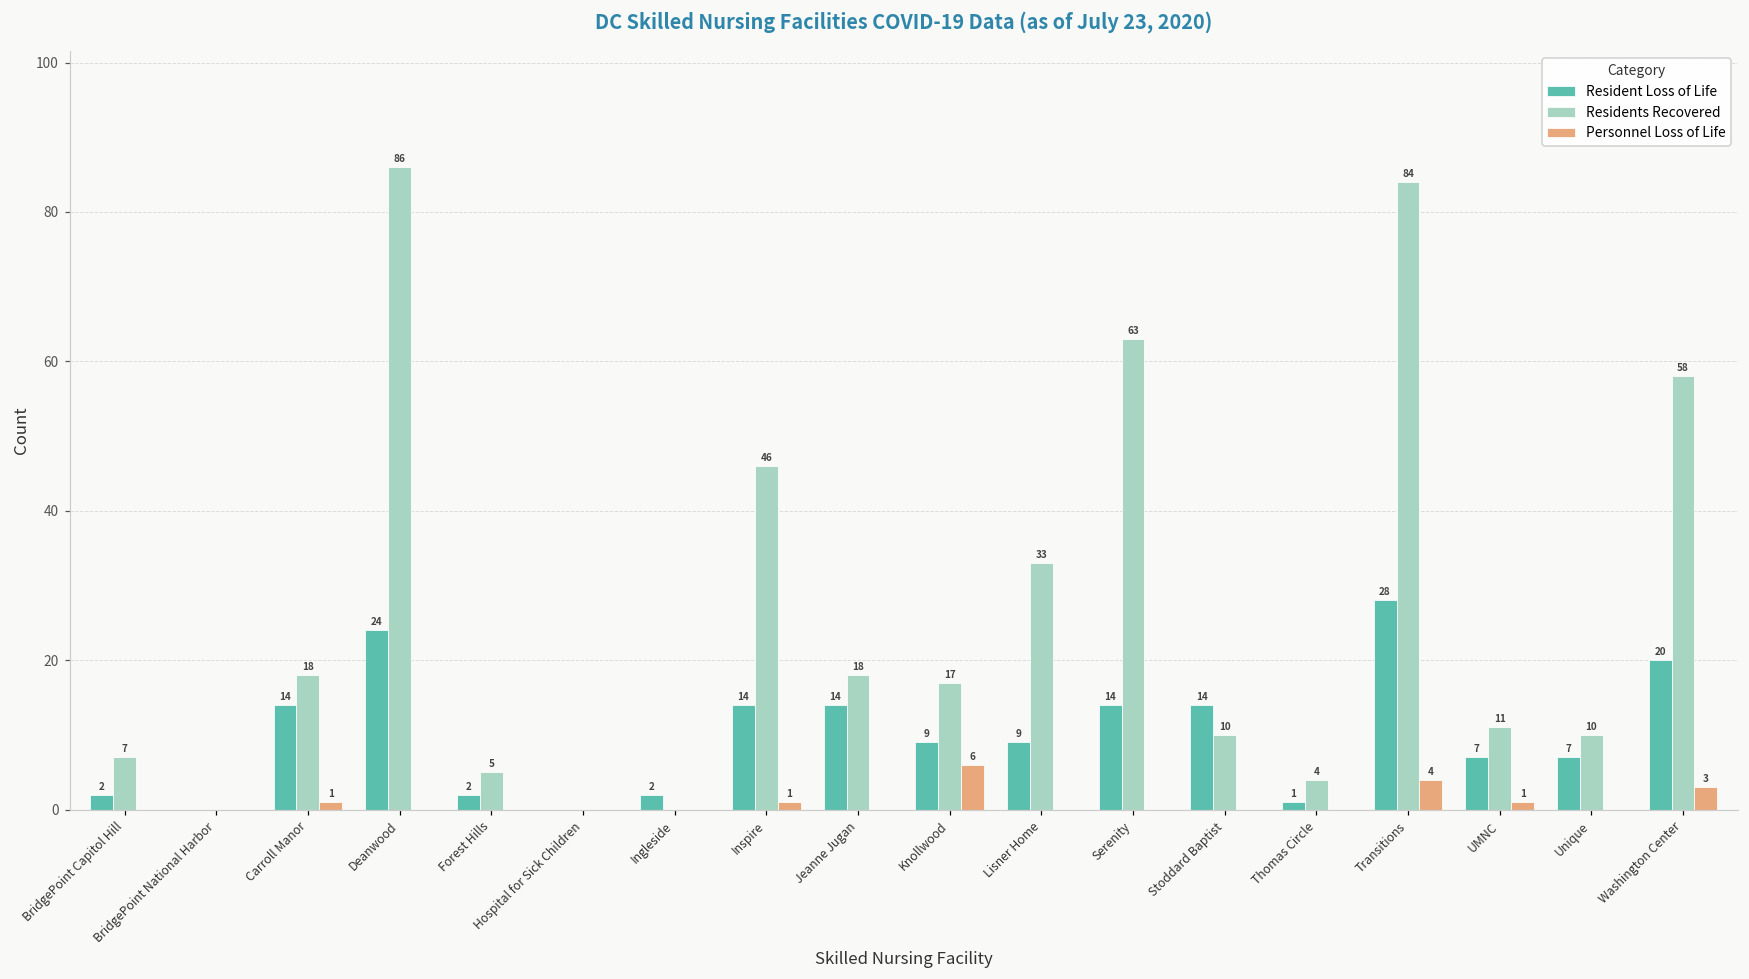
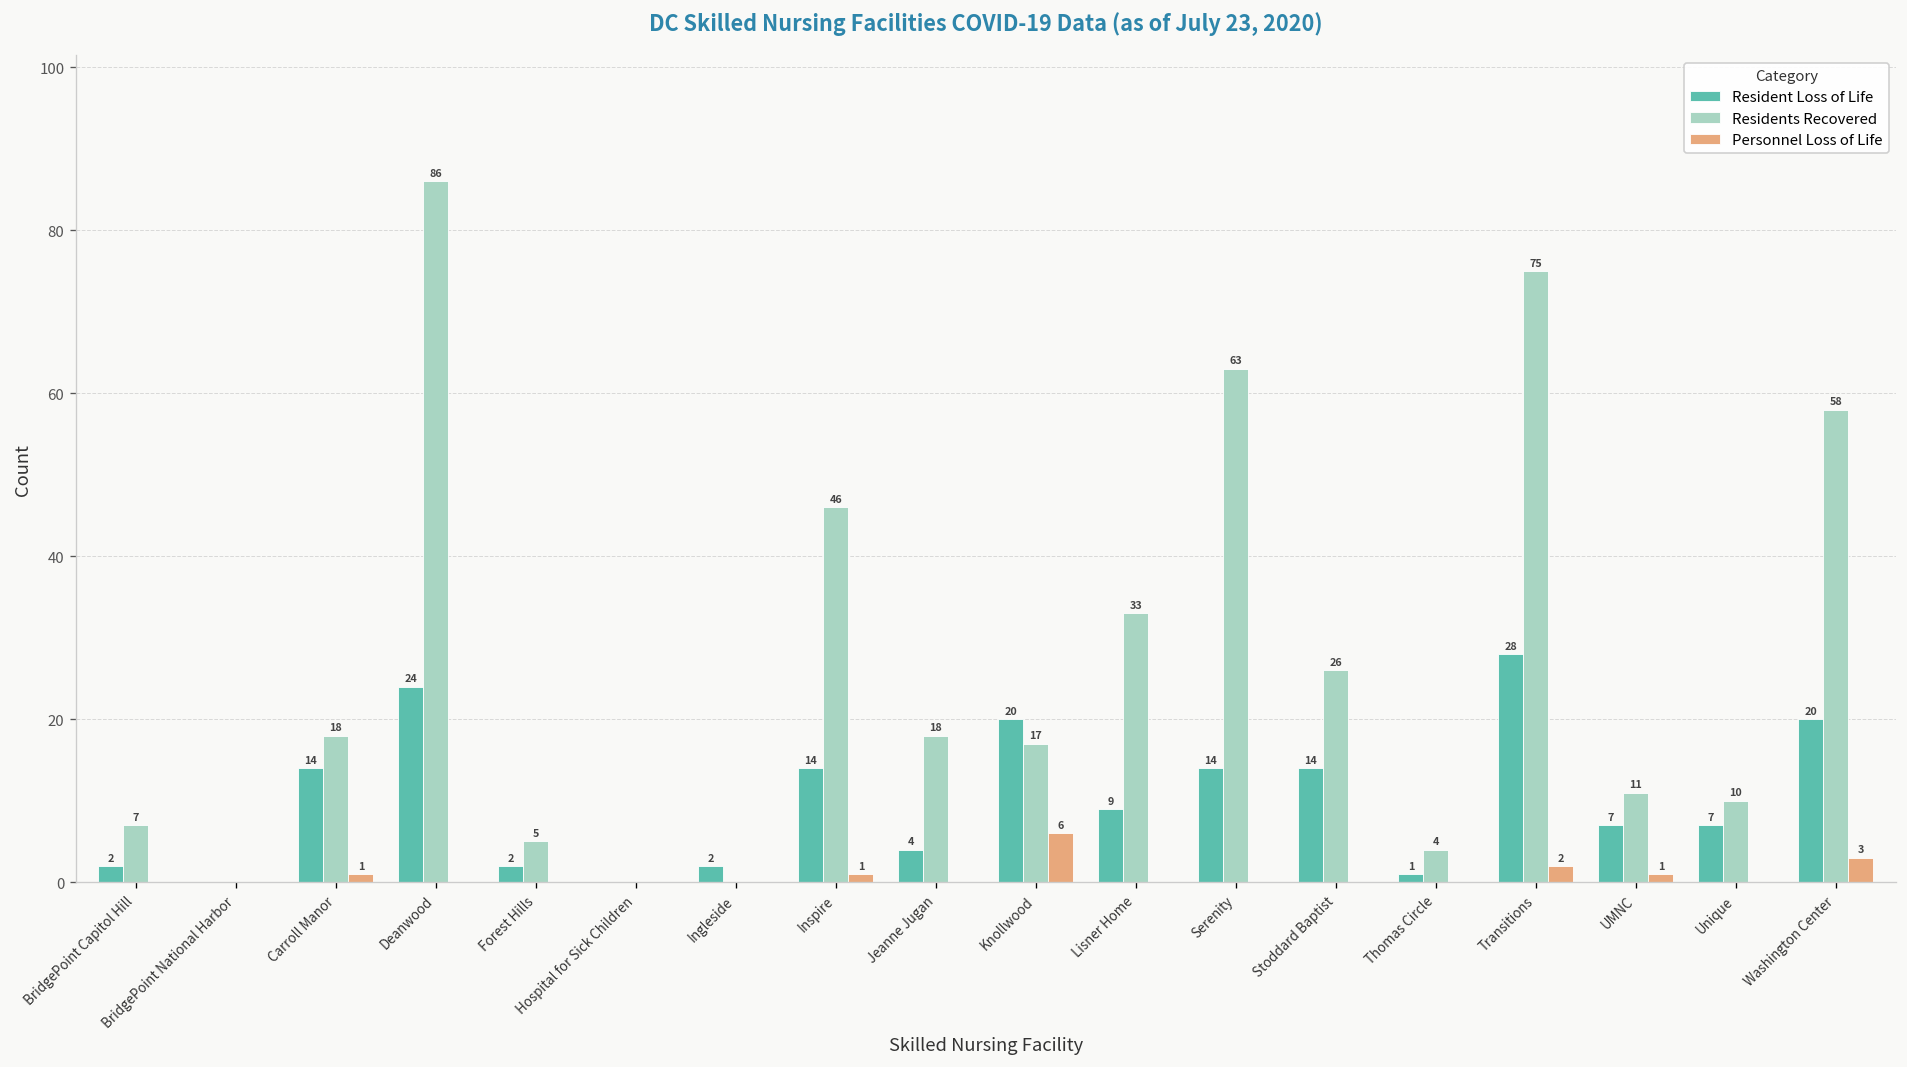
Resident Loss of Life, Jeanne Jugan: 14 -> 4
Resident Loss of Life, Knollwood: 9 -> 20
Residents Recovered, Stoddard Baptist: 10 -> 26
Residents Recovered, Transitions: 84 -> 75
Personnel Loss of Life, Transitions: 4 -> 2
